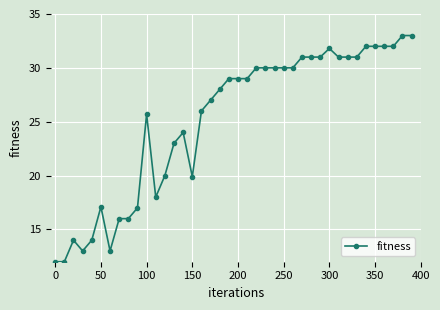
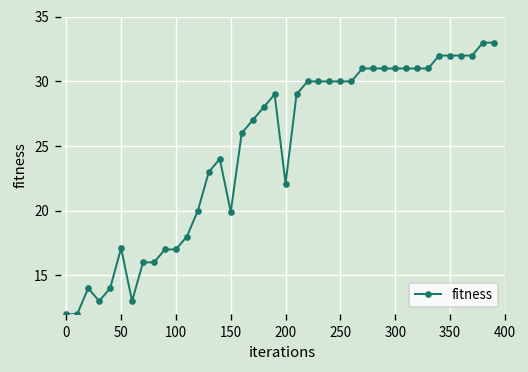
100: 25.7 -> 17.0
200: 29.0 -> 22.1
300: 31.8 -> 31.0
